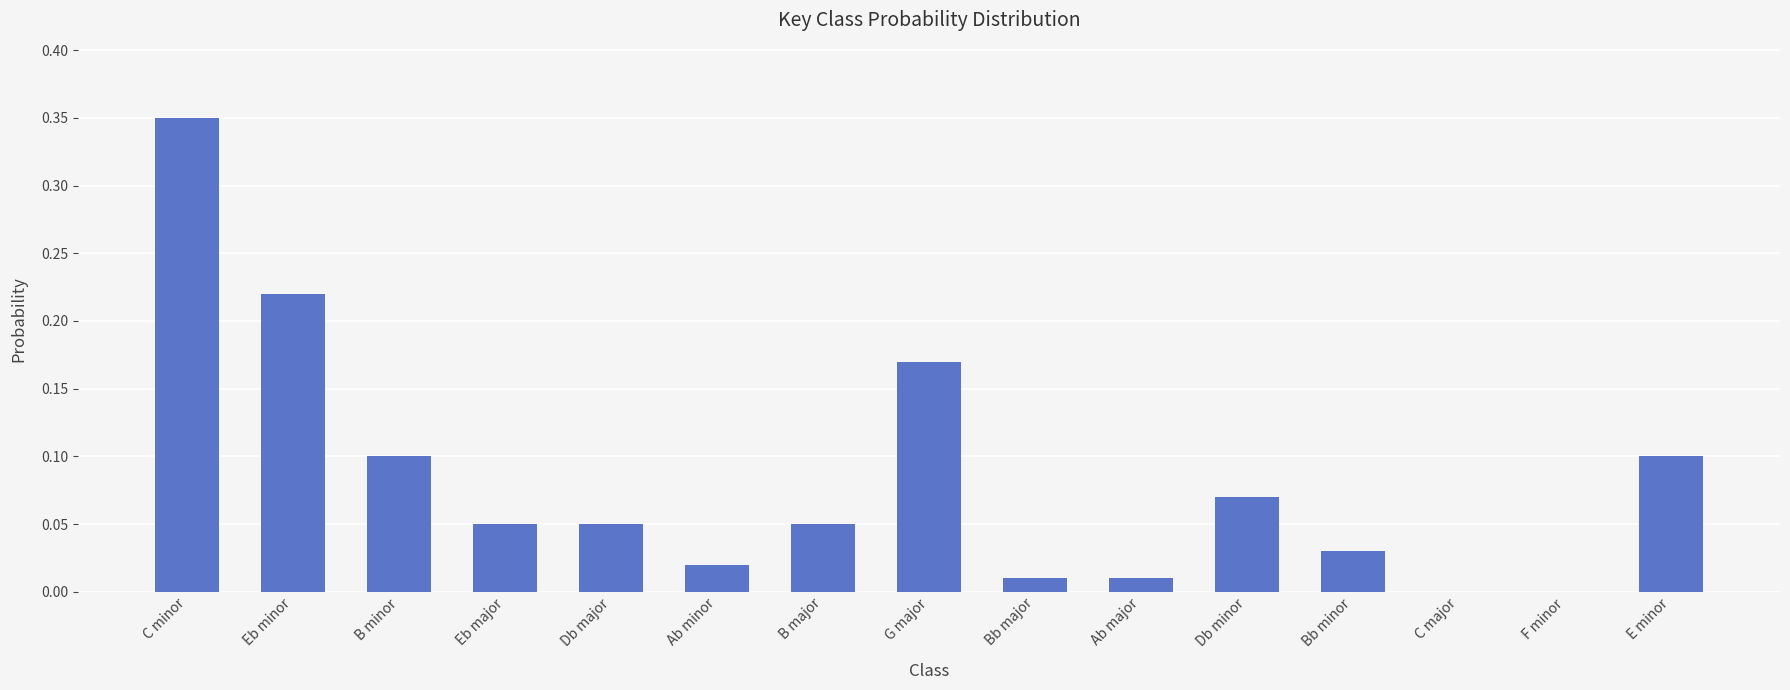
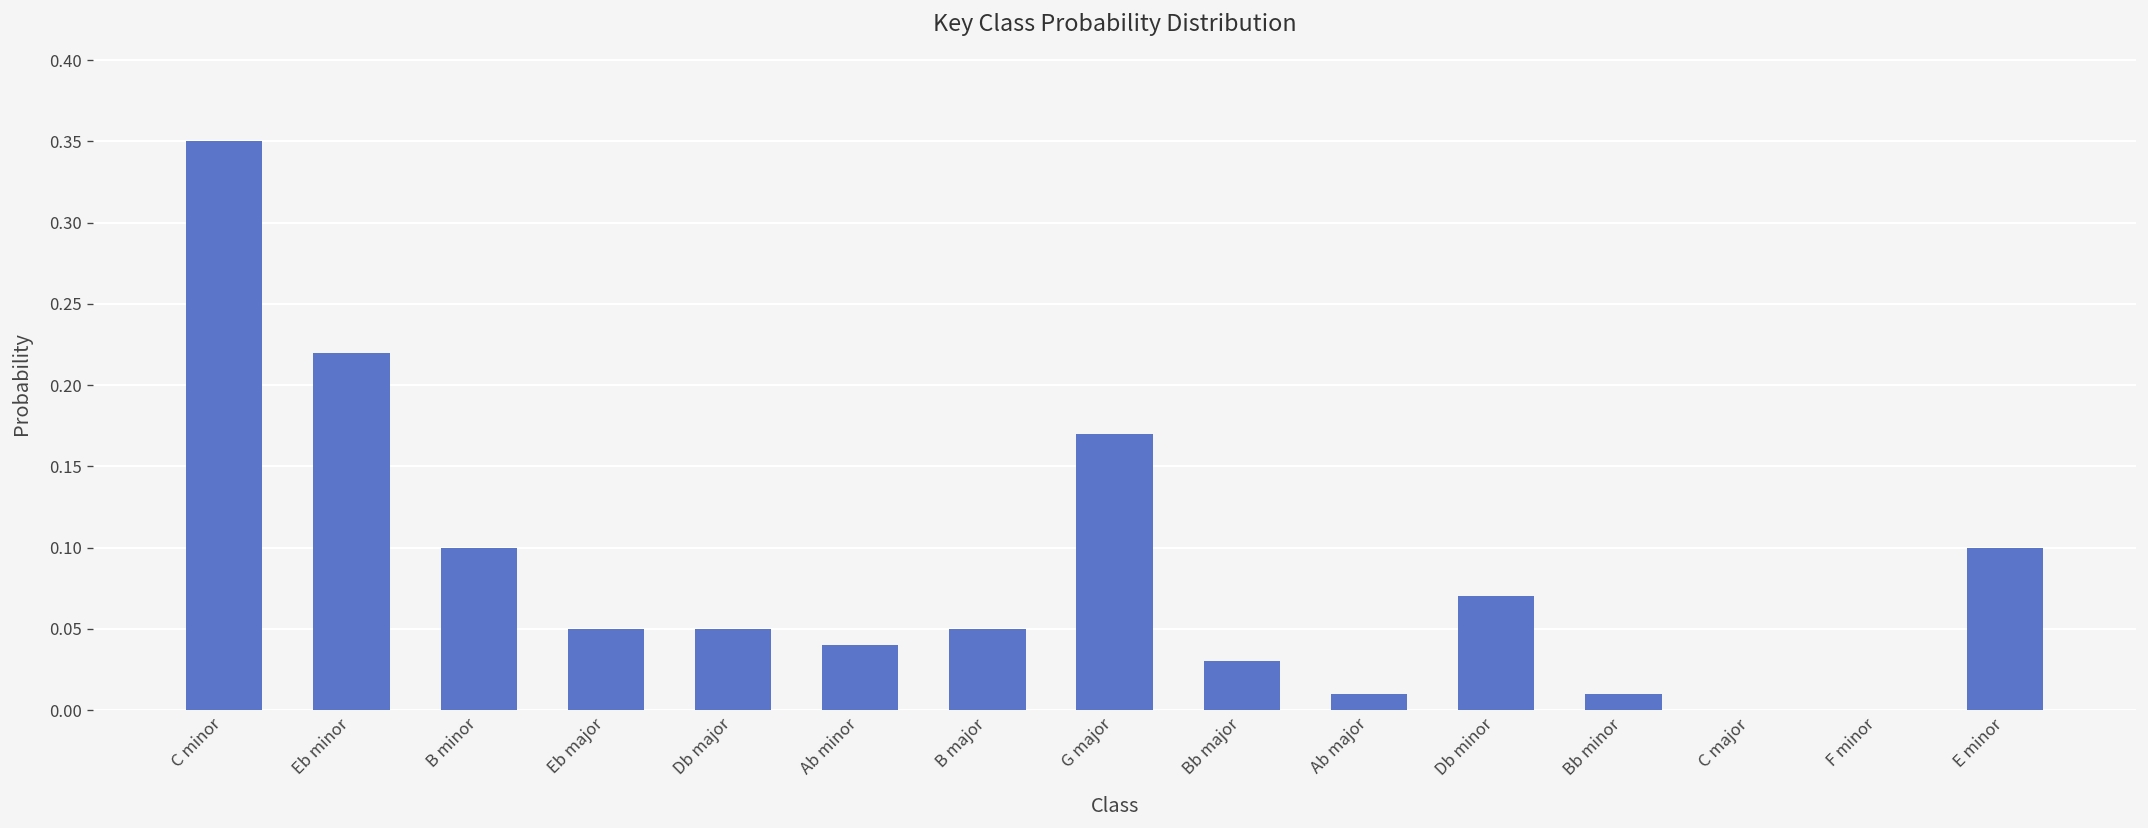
Ab minor: 0.02 -> 0.04
Bb major: 0.01 -> 0.03
Bb minor: 0.03 -> 0.01
